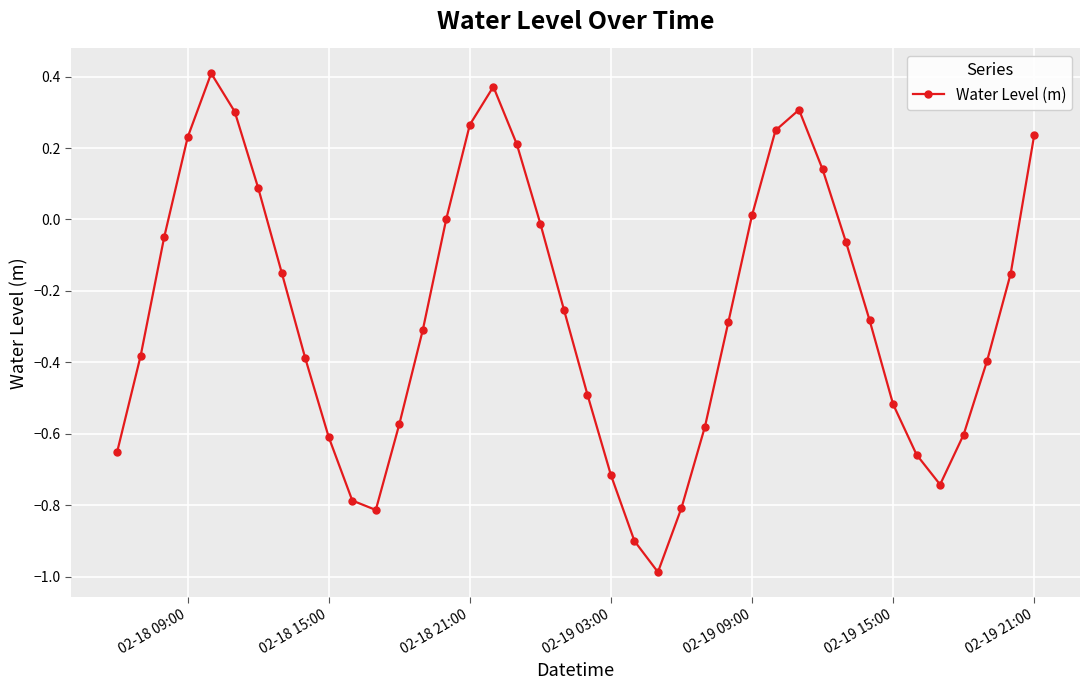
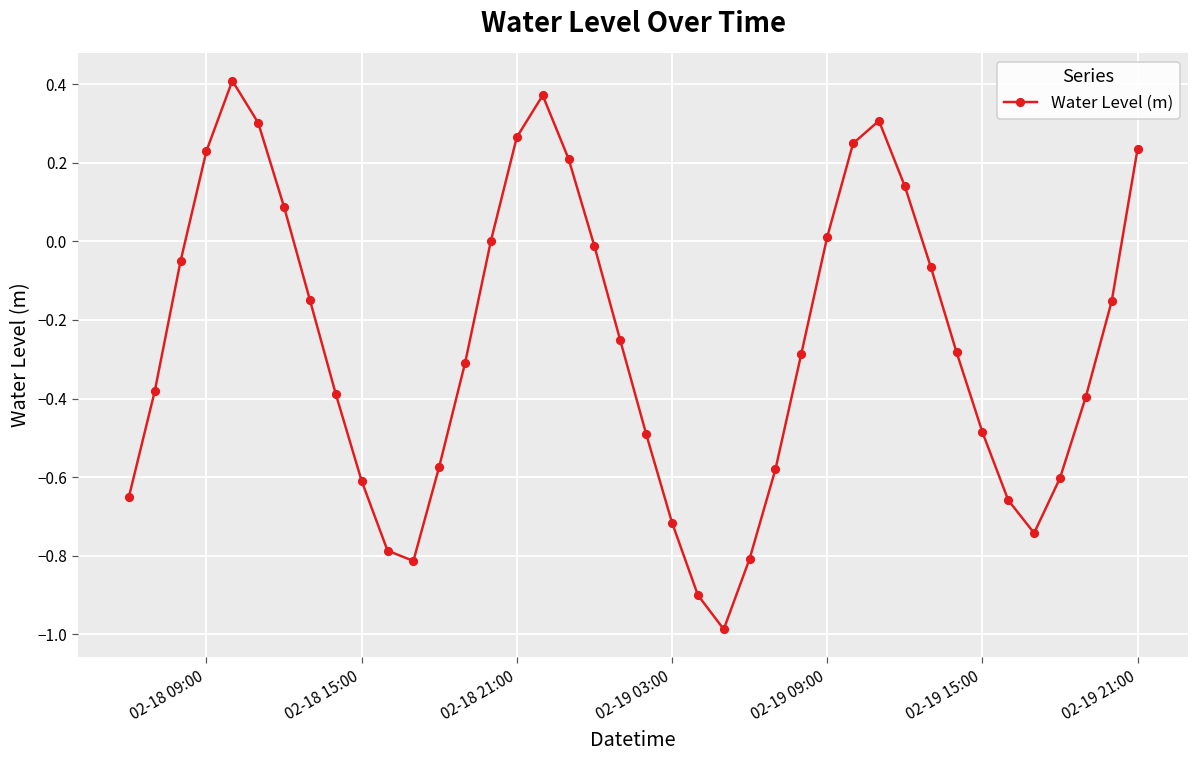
02-19 15:00: -0.52 -> -0.49
